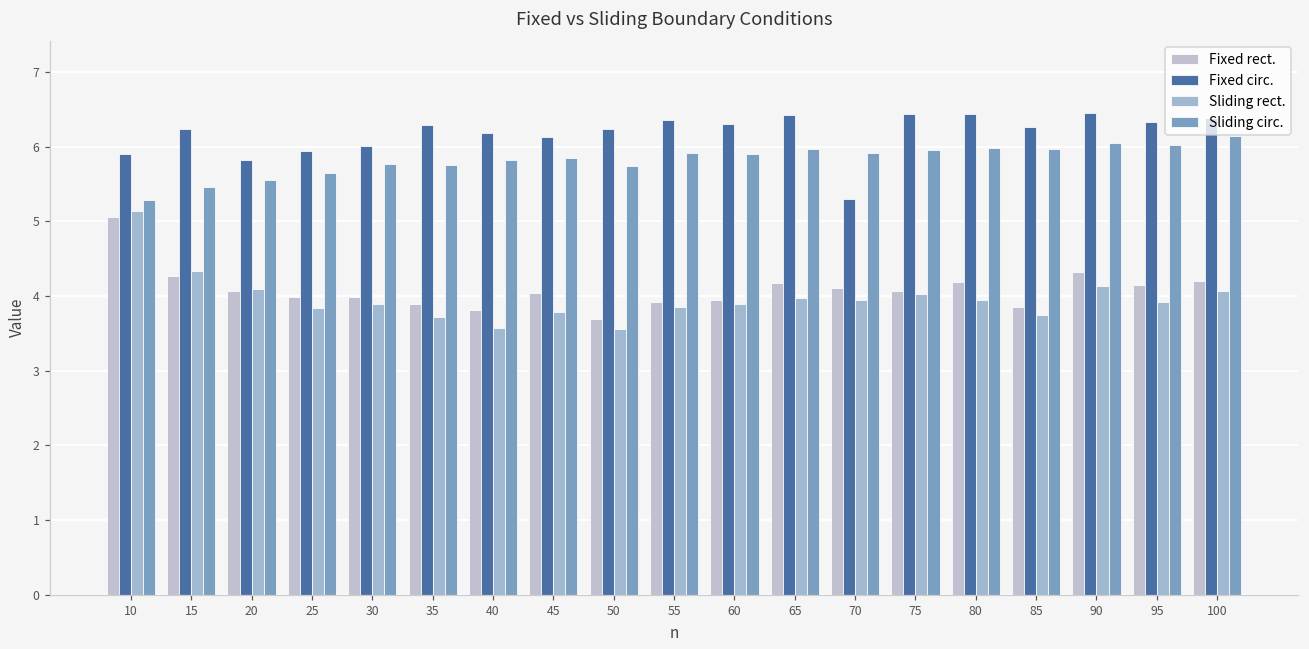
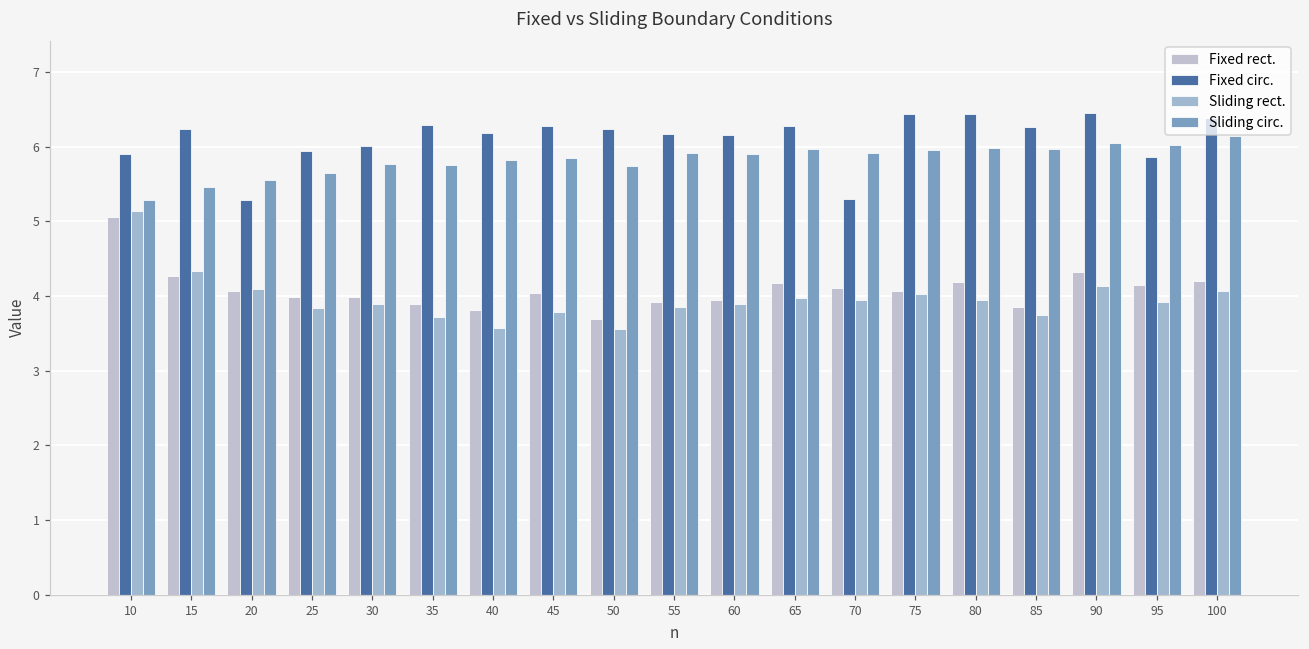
Fixed circ., 20: 5.8 -> 5.3
Fixed circ., 45: 6.1 -> 6.3
Fixed circ., 55: 6.4 -> 6.2
Fixed circ., 60: 6.3 -> 6.2
Fixed circ., 65: 6.4 -> 6.3
Fixed circ., 95: 6.3 -> 5.9
